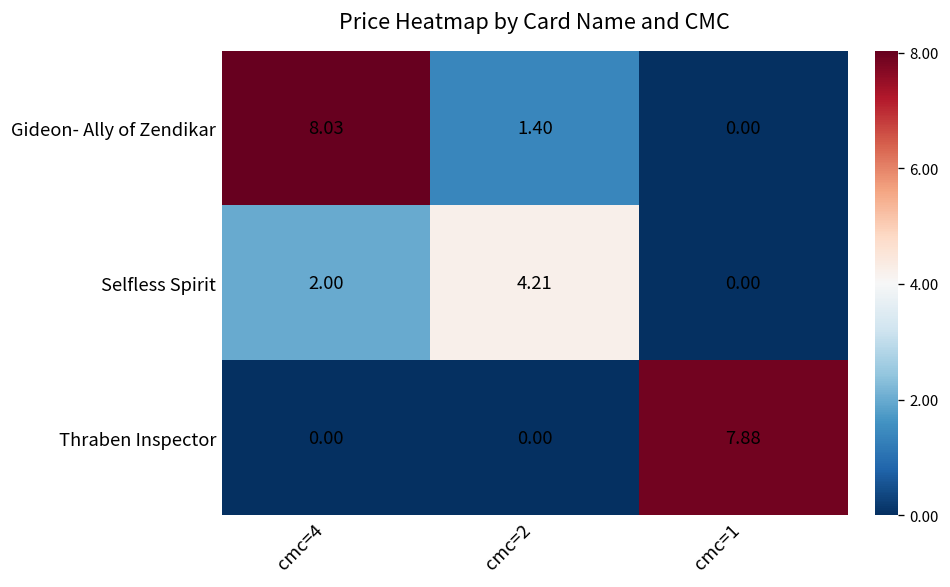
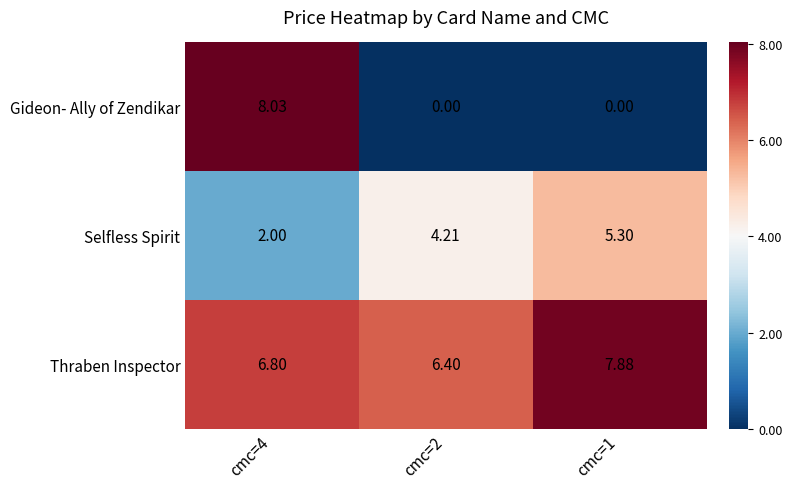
Gideon- Ally of Zendikar, cmc=2: 1.40 -> 0.00
Selfless Spirit, cmc=1: 0.00 -> 5.30
Thraben Inspector, cmc=4: 0.00 -> 6.80
Thraben Inspector, cmc=2: 0.00 -> 6.40
